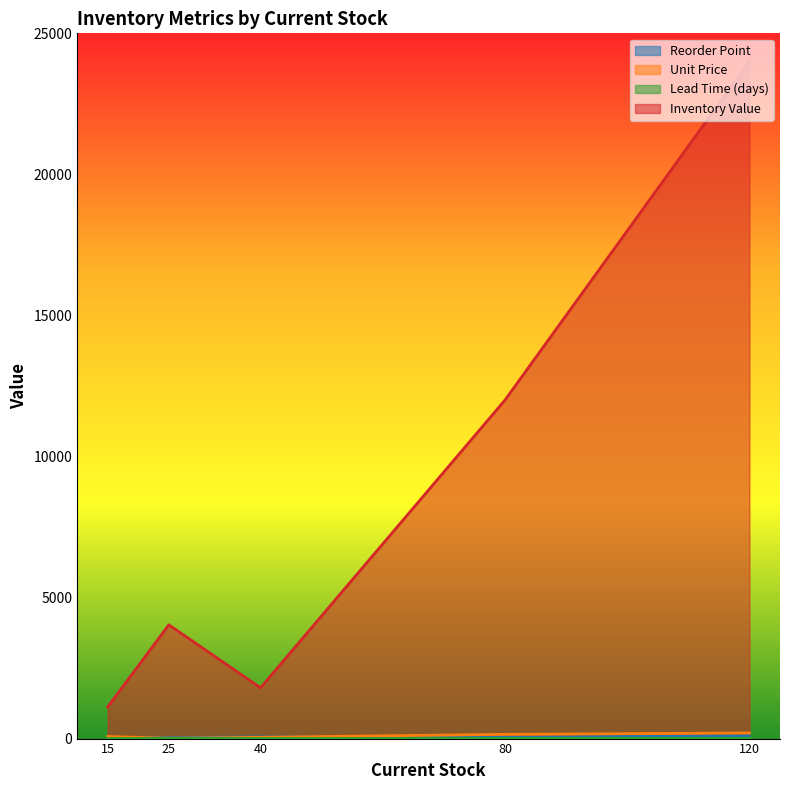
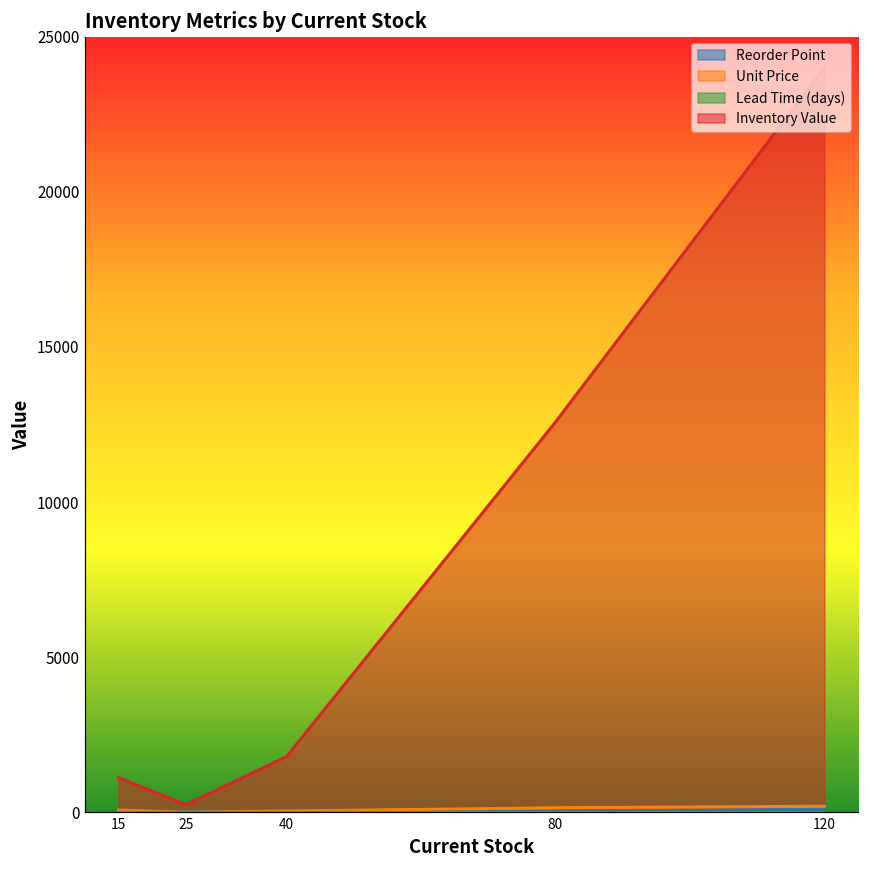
Inventory Value, 25: 4000 -> 300
Inventory Value, 80: 12000 -> 12600
